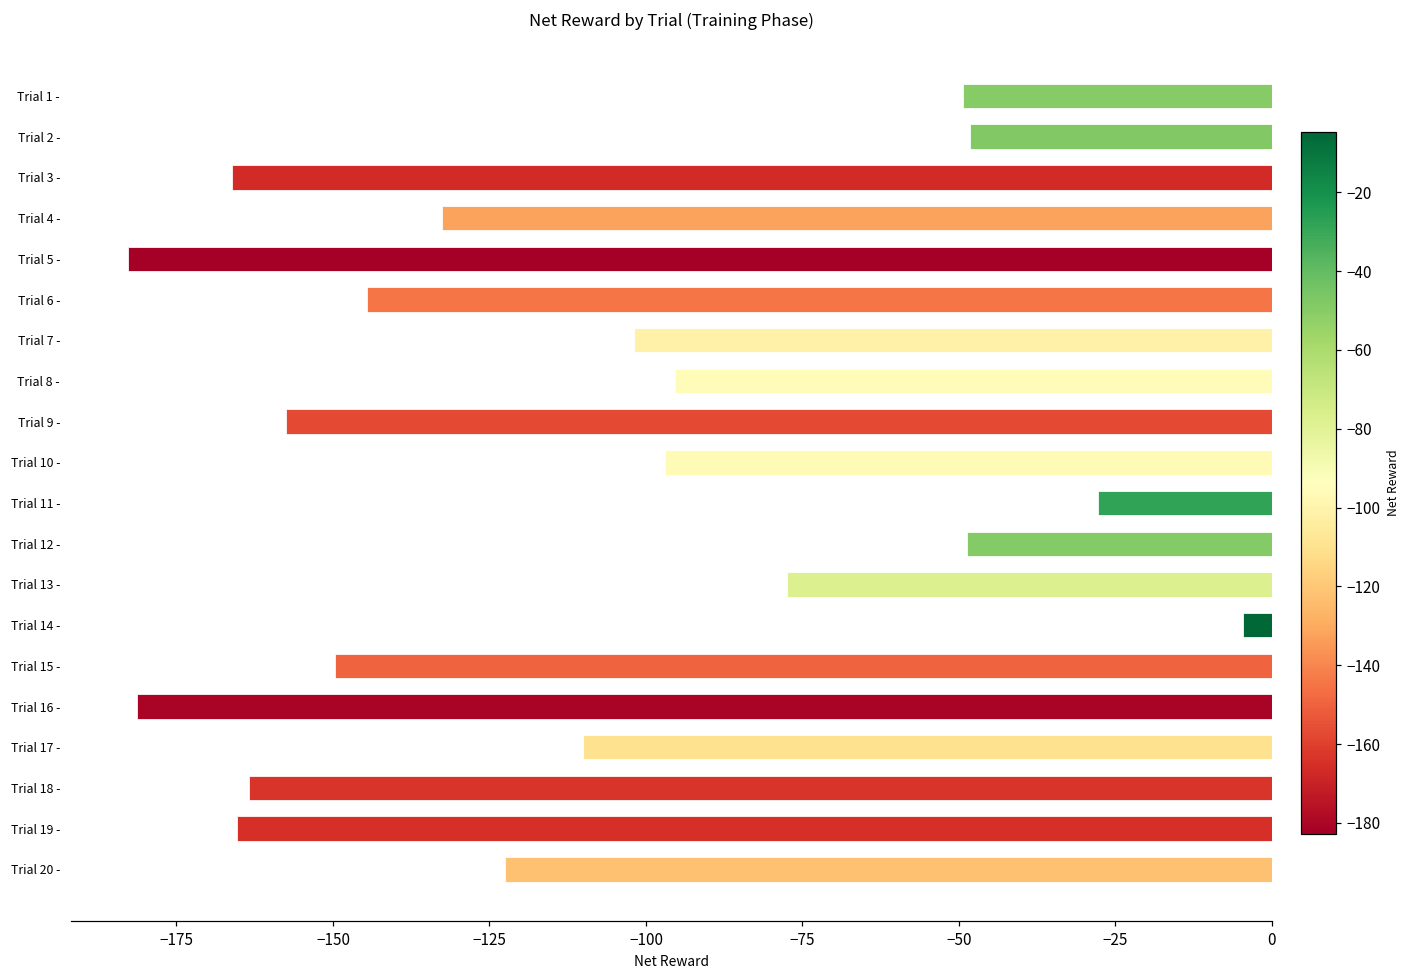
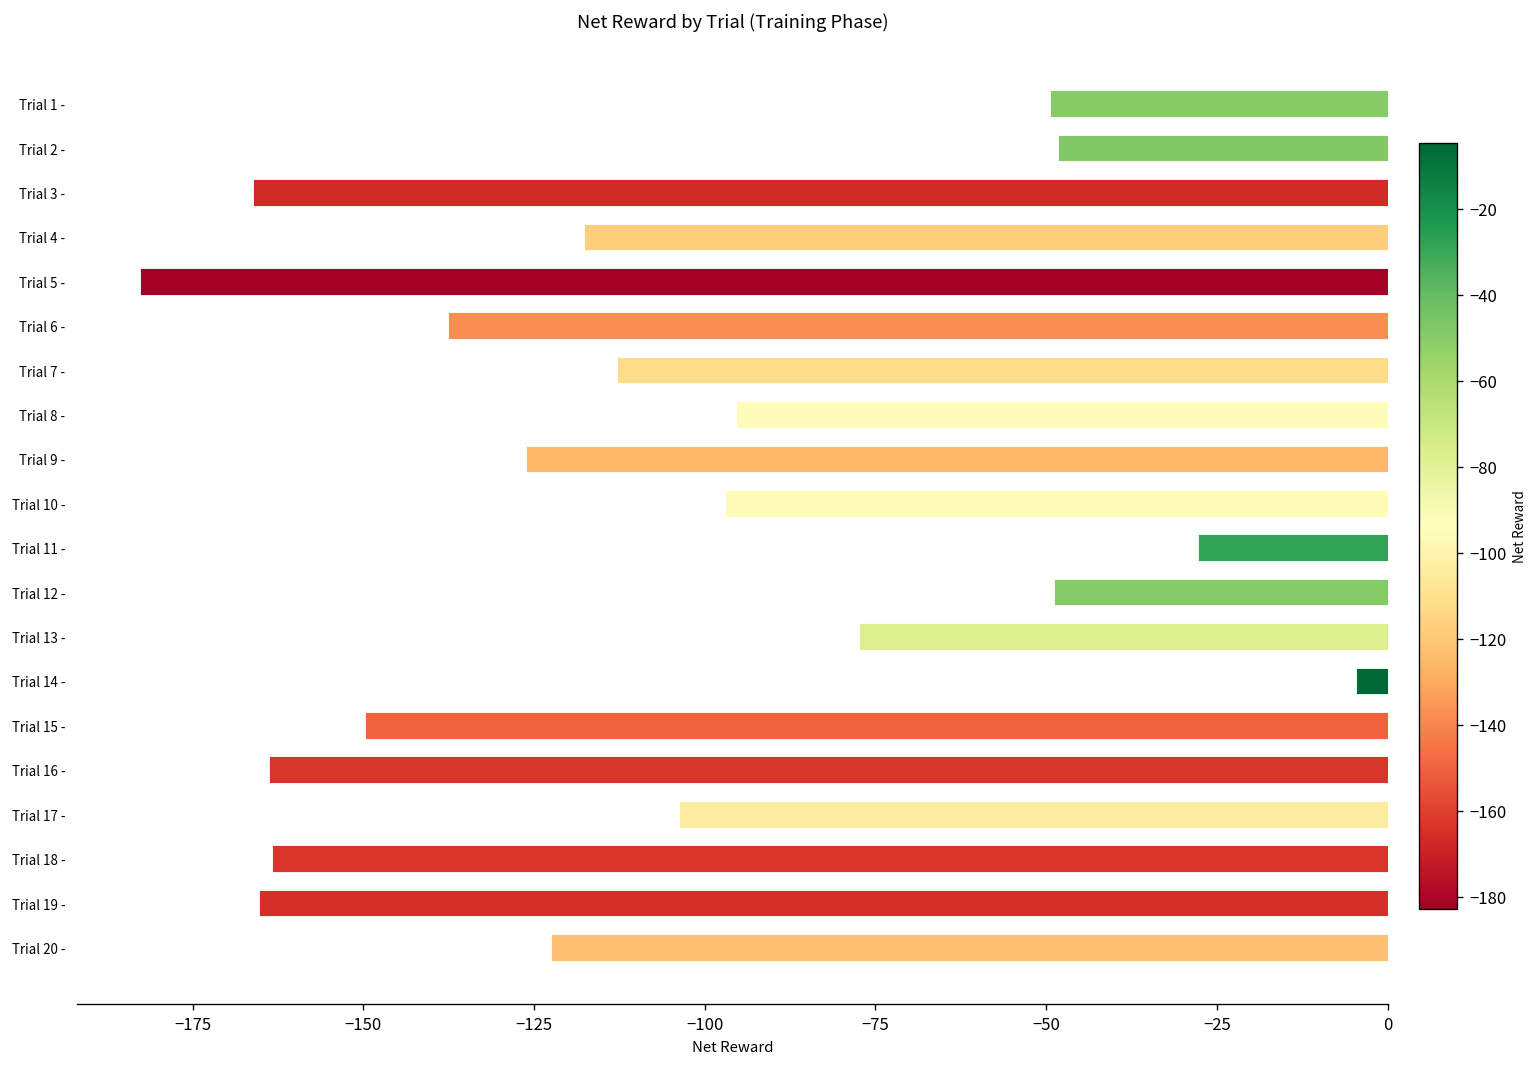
Trial 4 -: -133 -> -118
Trial 6 -: -145 -> -138
Trial 7 -: -102 -> -113
Trial 9 -: -158 -> -126
Trial 16 -: -181 -> -164
Trial 17 -: -110 -> -104
